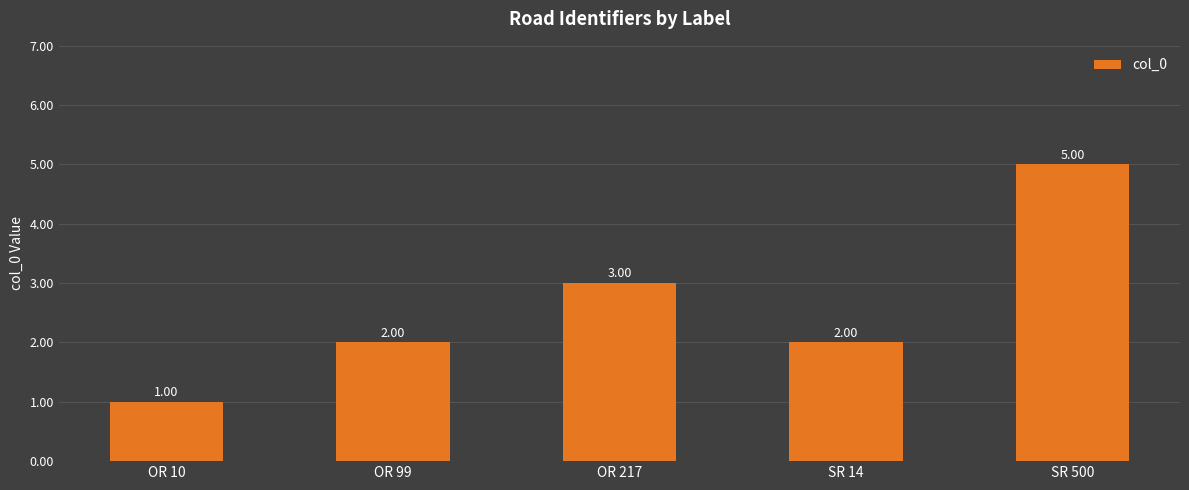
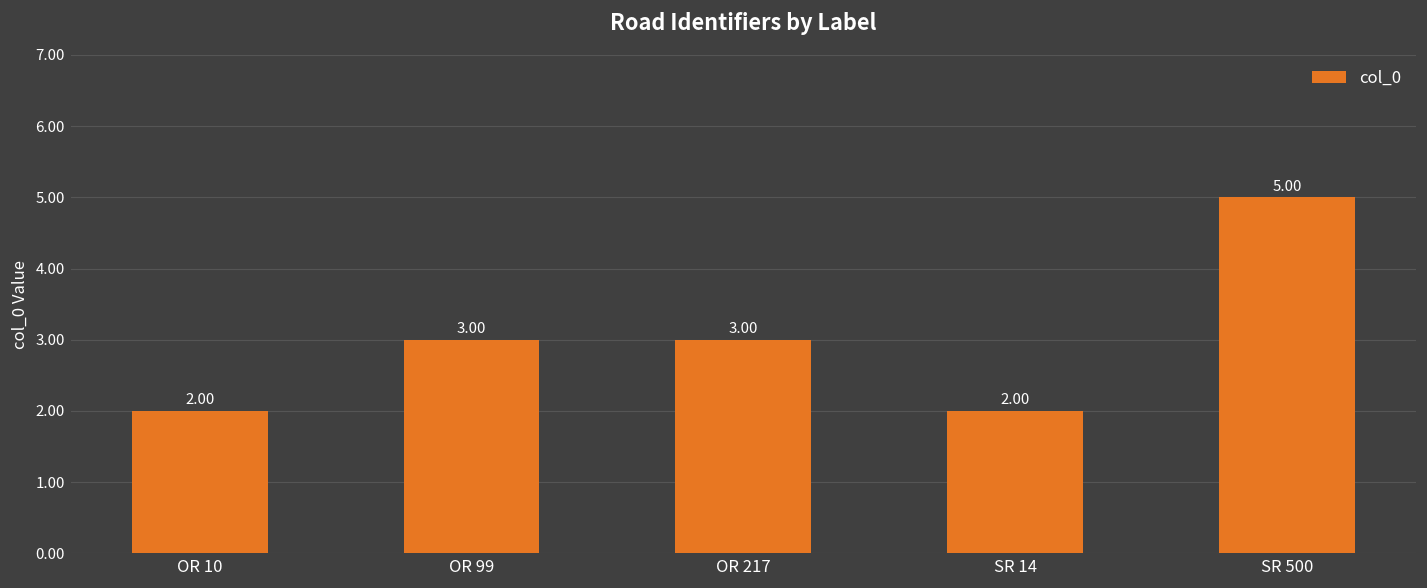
OR 10: 1.00 -> 2.00
OR 99: 2.00 -> 3.00
